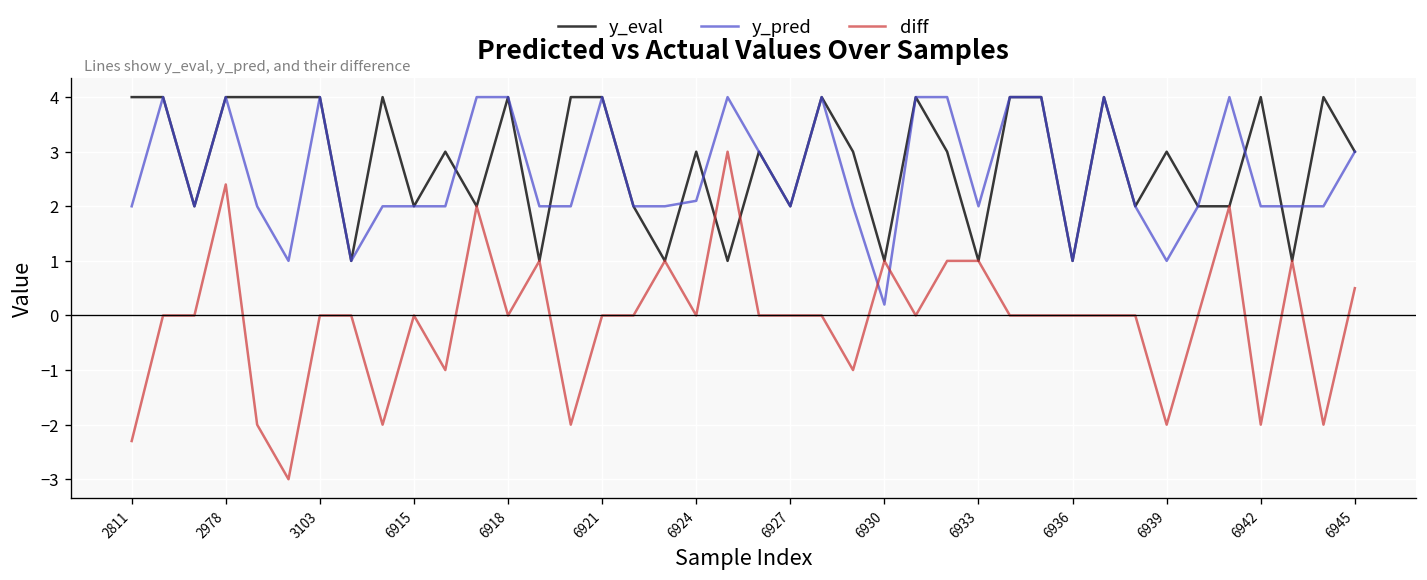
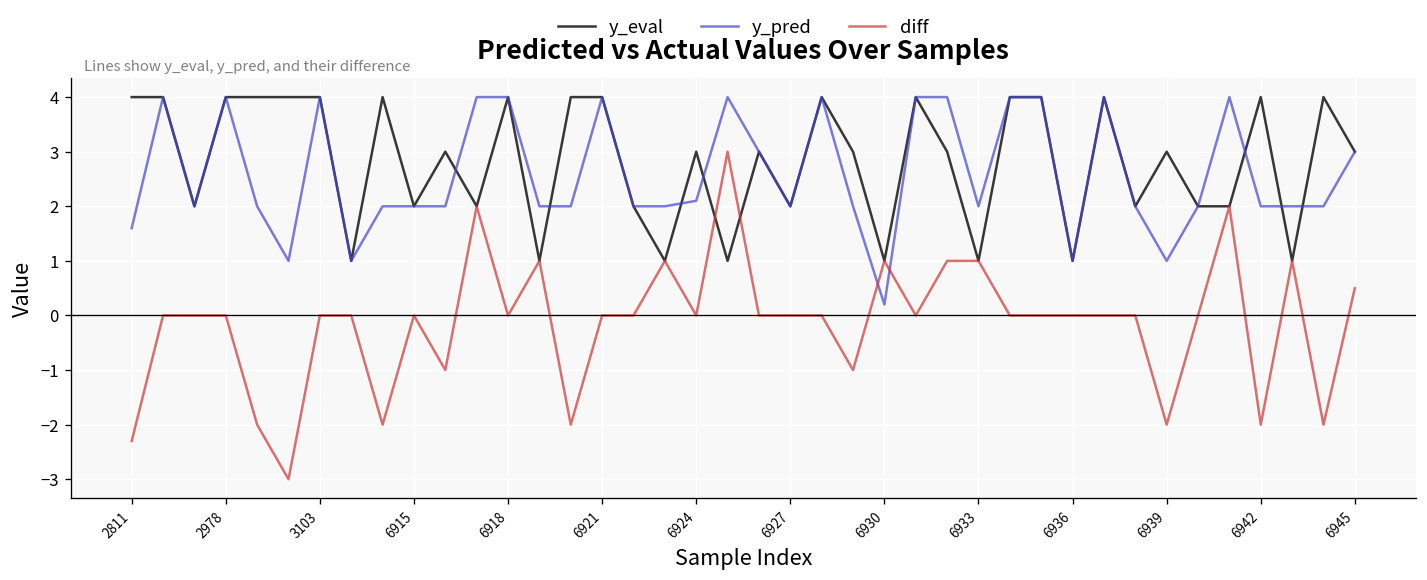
y_pred, 2811: 2.0 -> 1.6
diff, 2978: 2.4 -> 0.0
